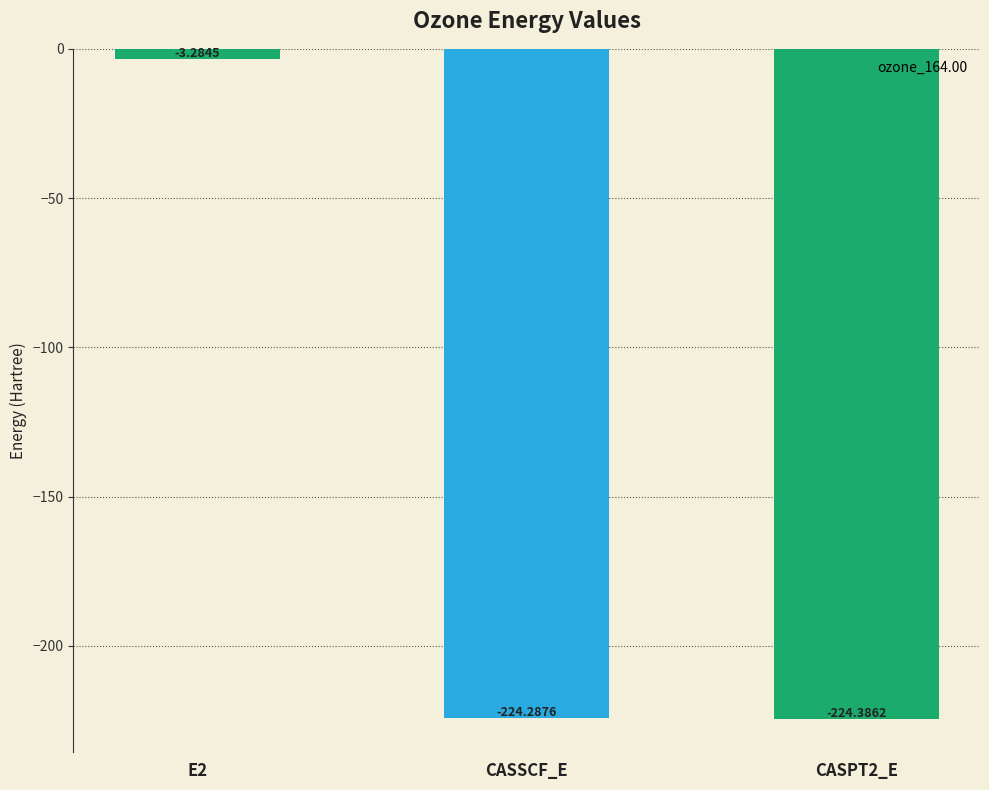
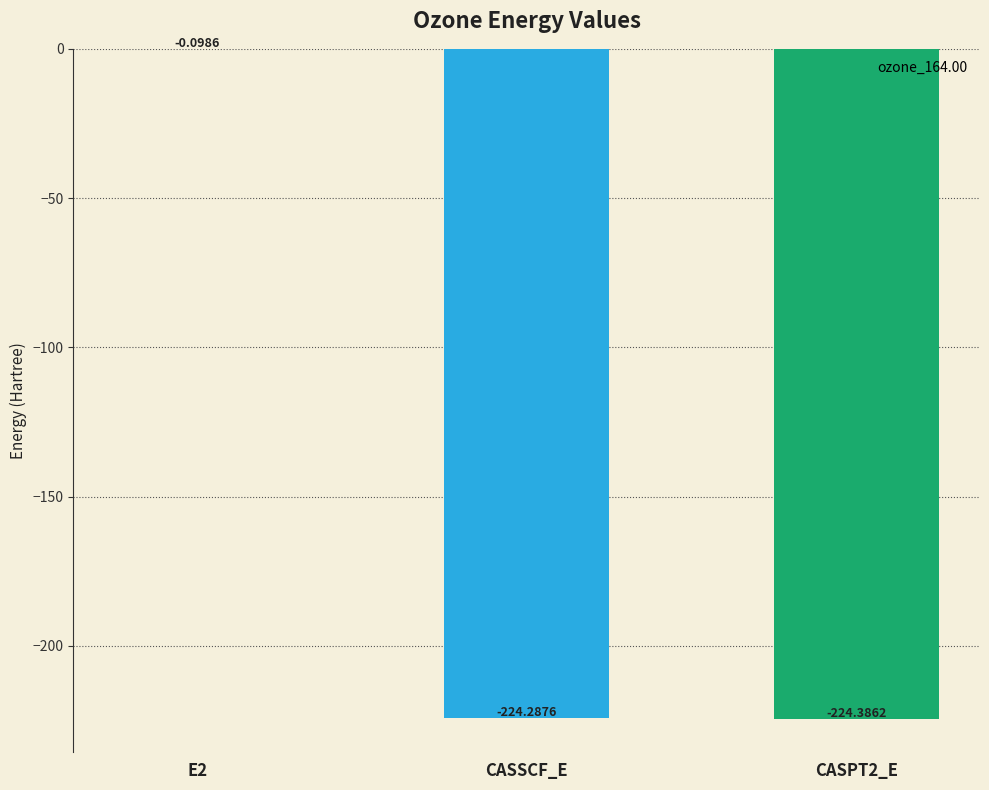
E2: -3.2845 -> -0.0986
